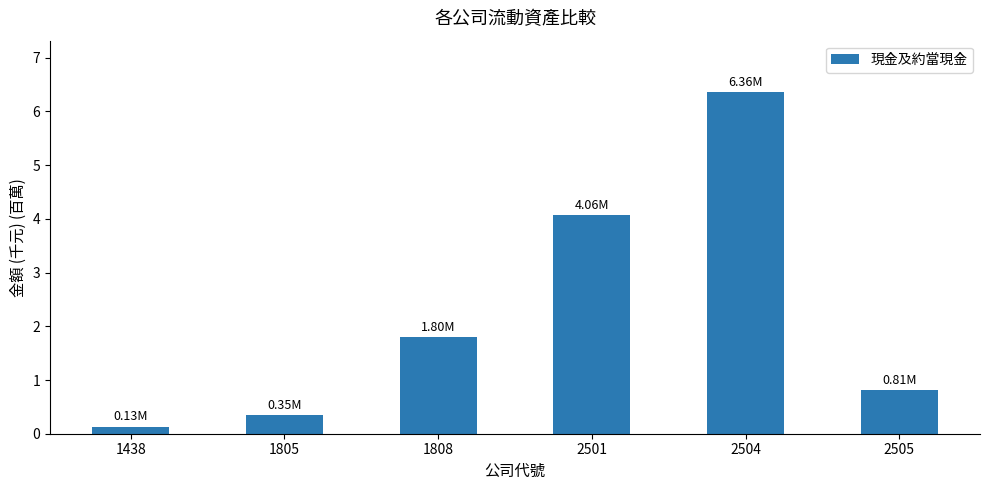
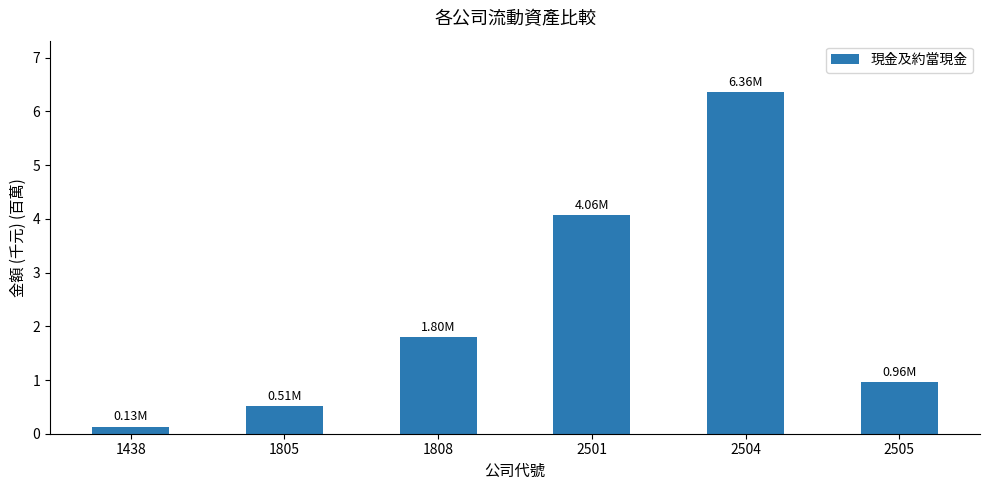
1805: 0.35M -> 0.51M
2505: 0.81M -> 0.96M
